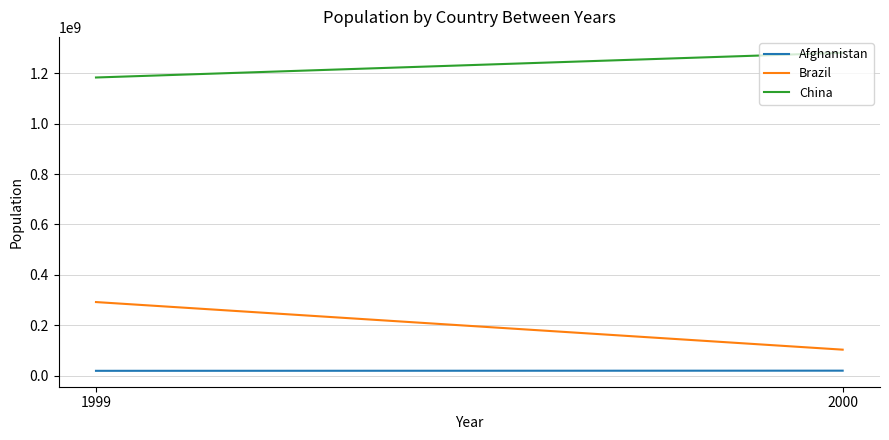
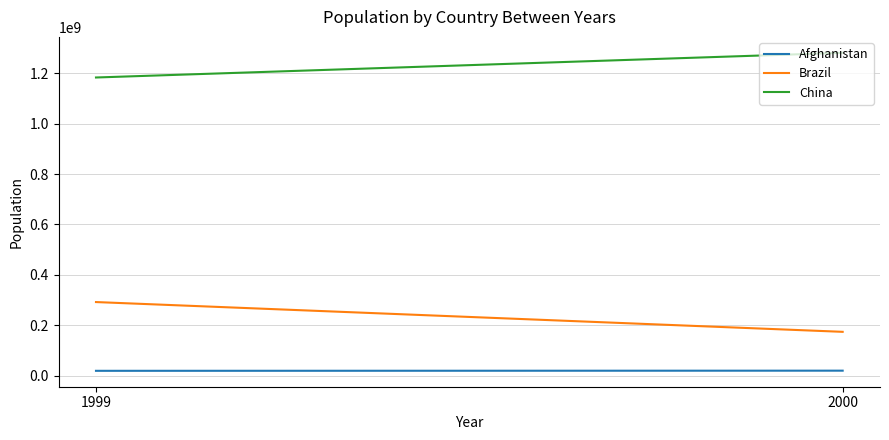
Brazil, 2000: 100000000 -> 170000000
